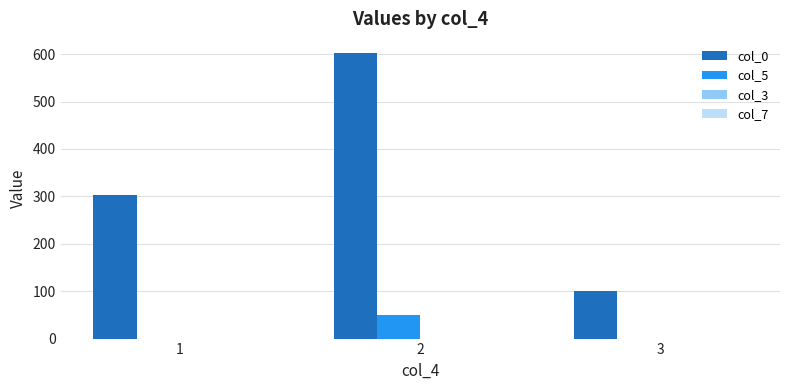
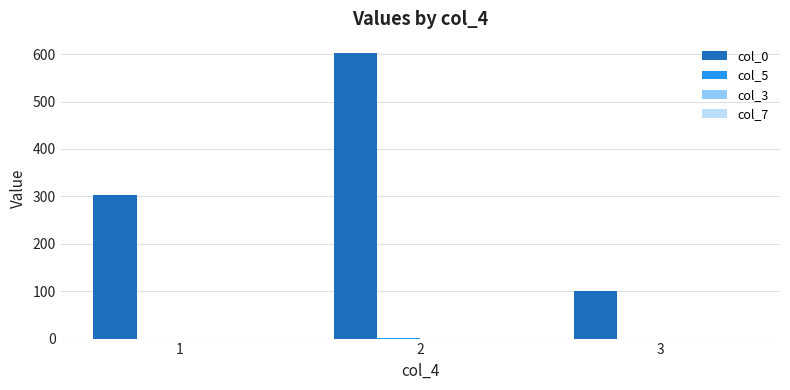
col_5, 2: 50 -> 0
